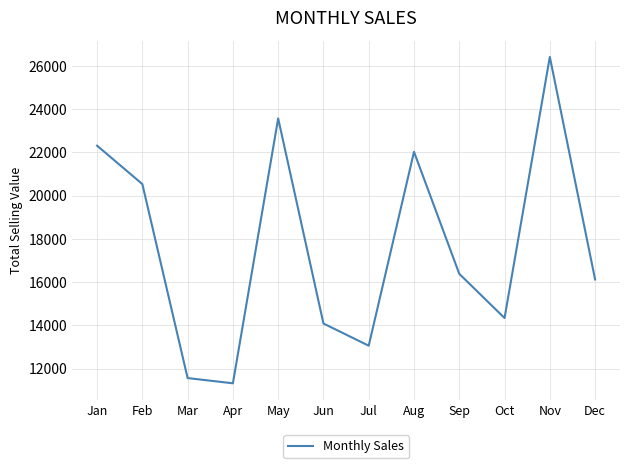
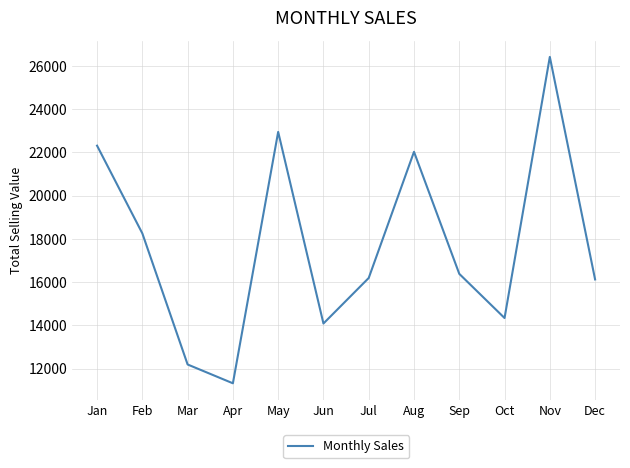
Feb: 20500 -> 18300
Mar: 11600 -> 12200
May: 23600 -> 23000
Jul: 13100 -> 16200
